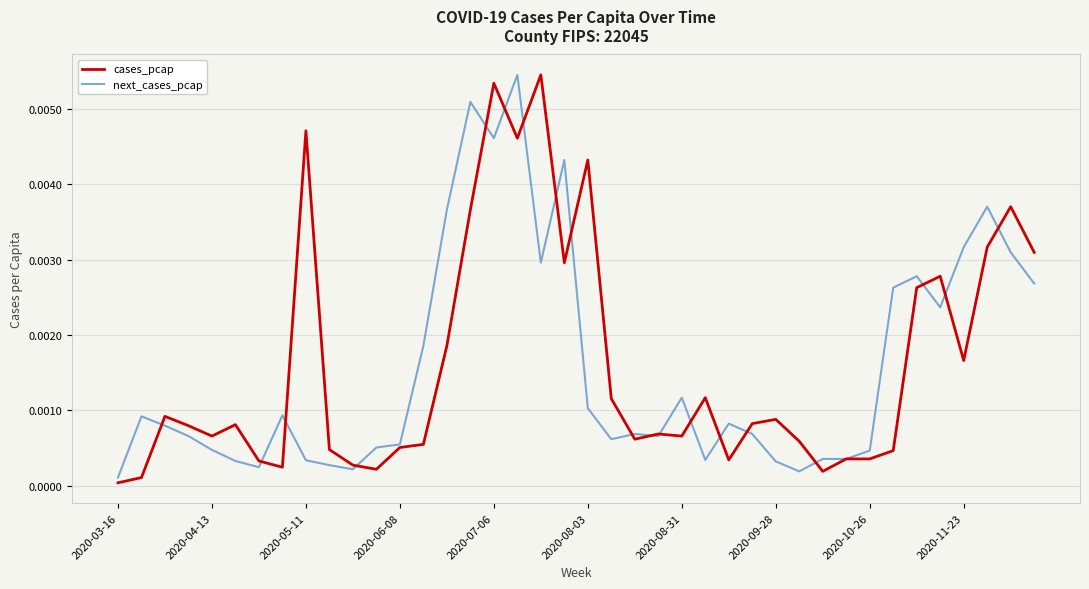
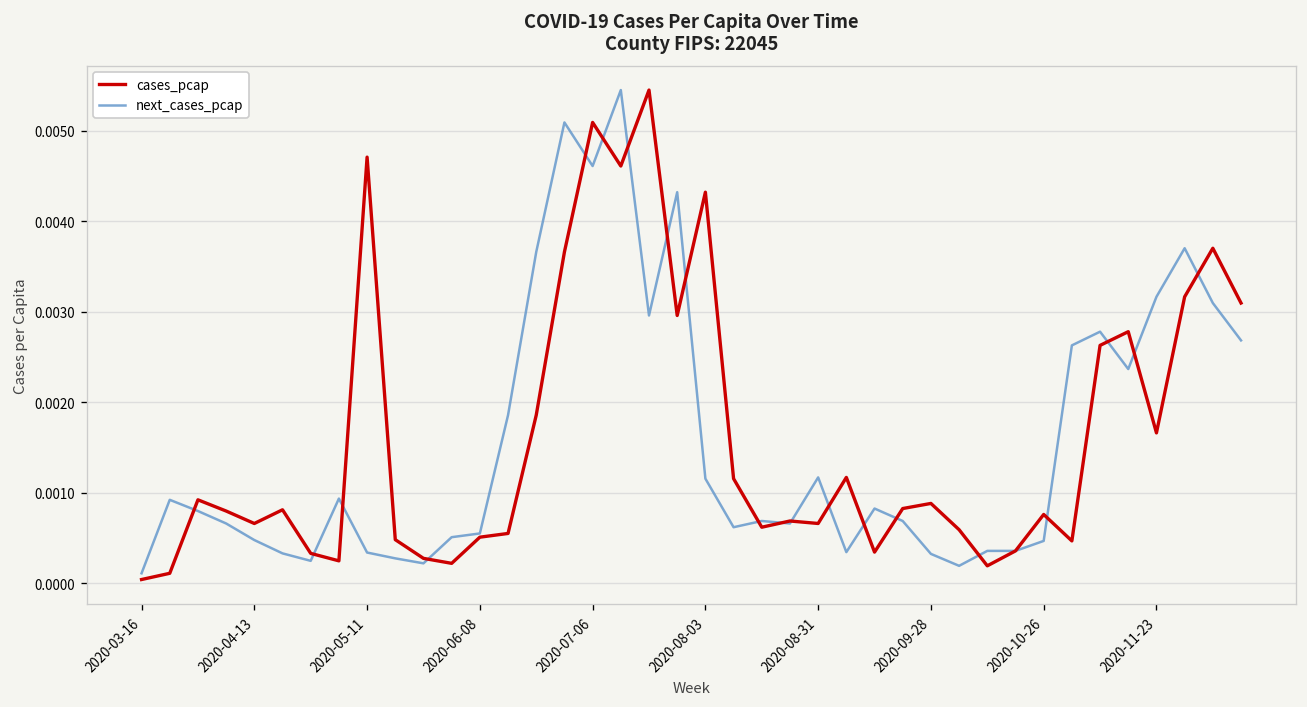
cases_pcap, 2020-07-06: 0.0053 -> 0.0051
next_cases_pcap, 2020-08-03: 0.0010 -> 0.0012
cases_pcap, 2020-10-26: 0.0004 -> 0.0008
